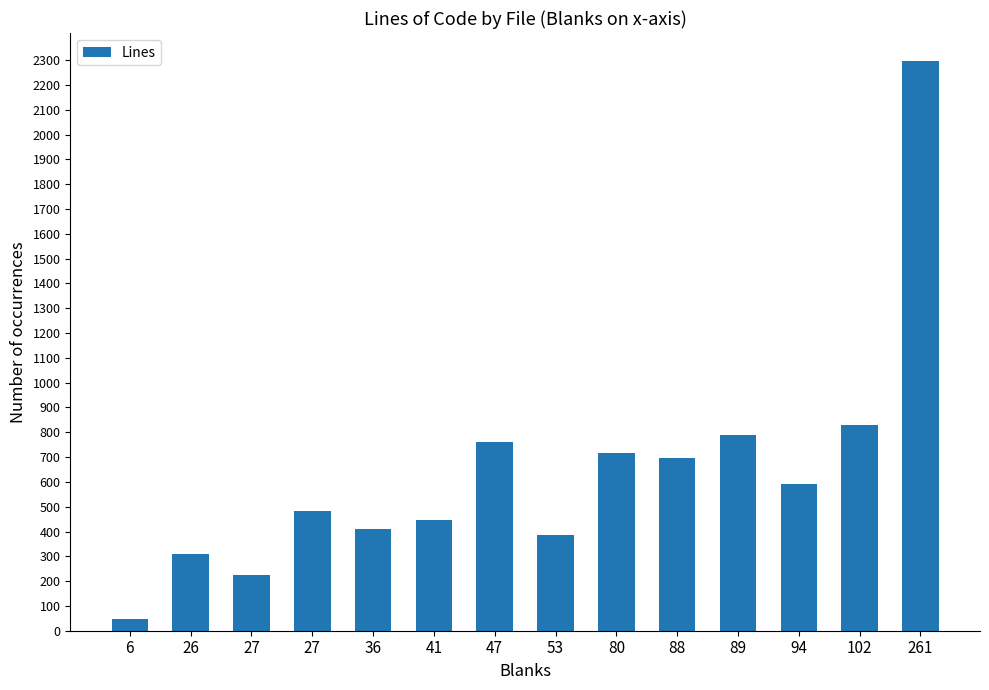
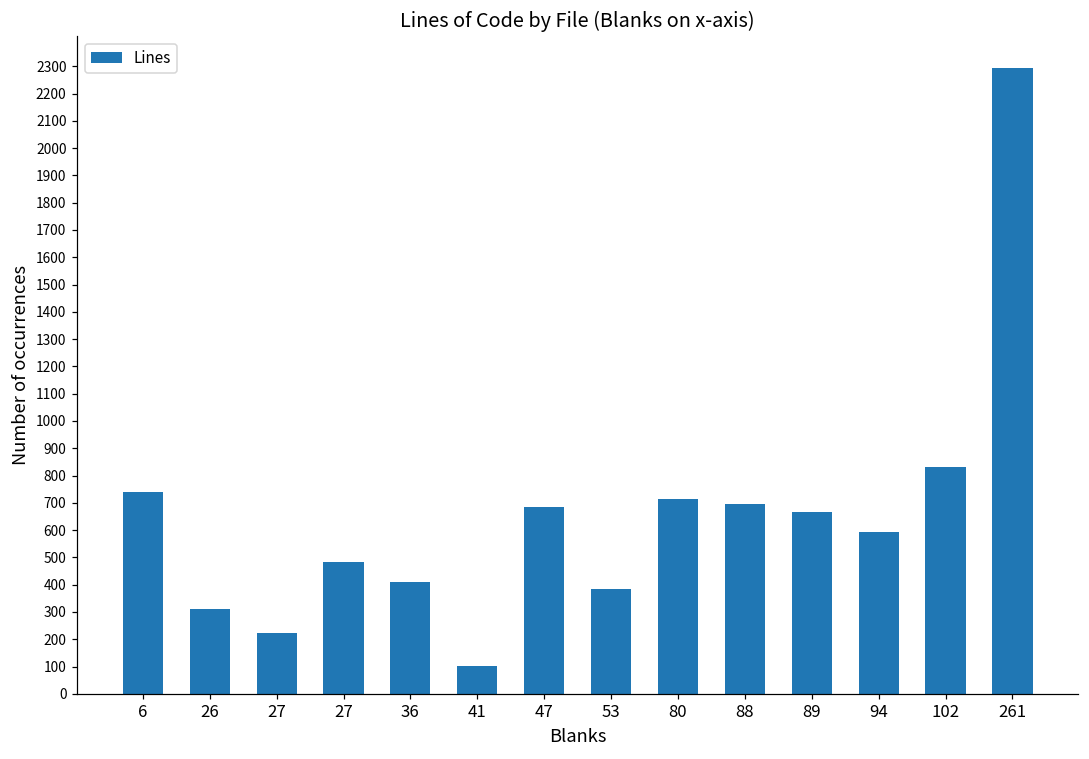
6: 50 -> 740
41: 450 -> 100
47: 760 -> 690
89: 790 -> 670
